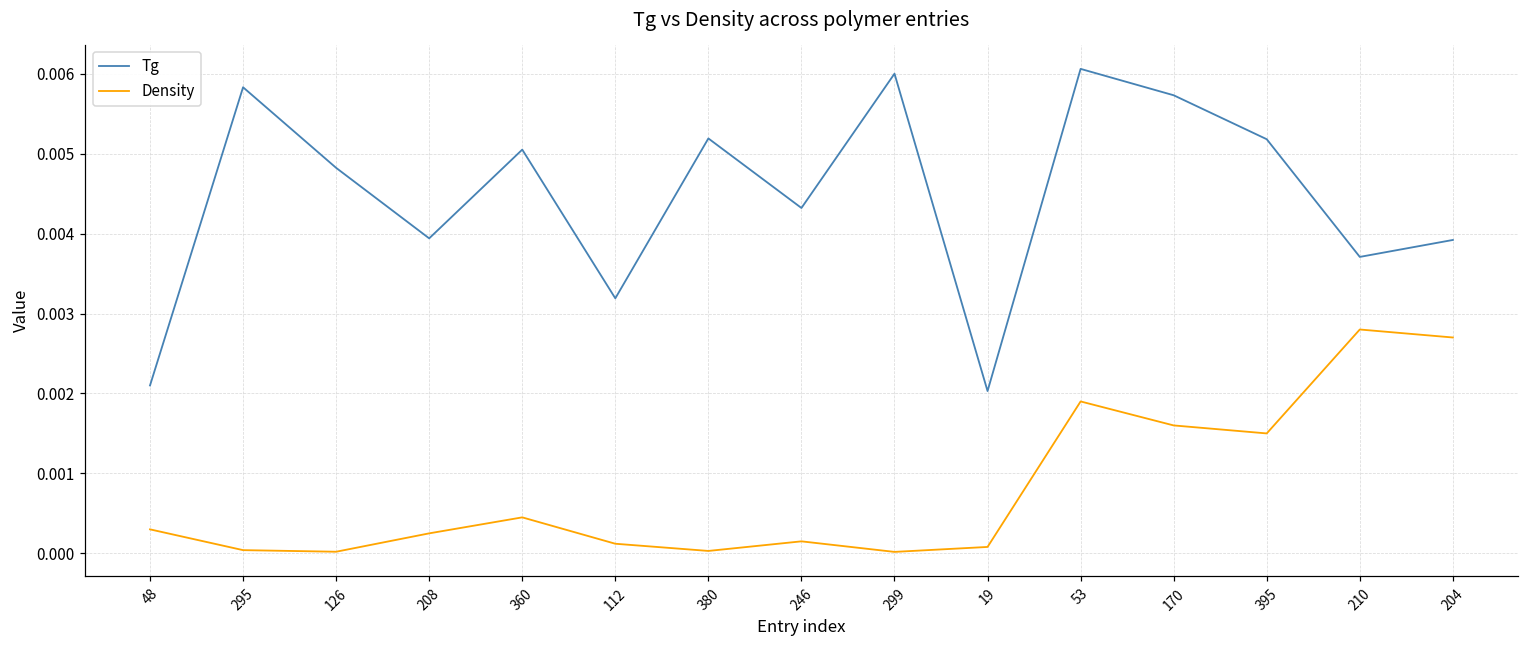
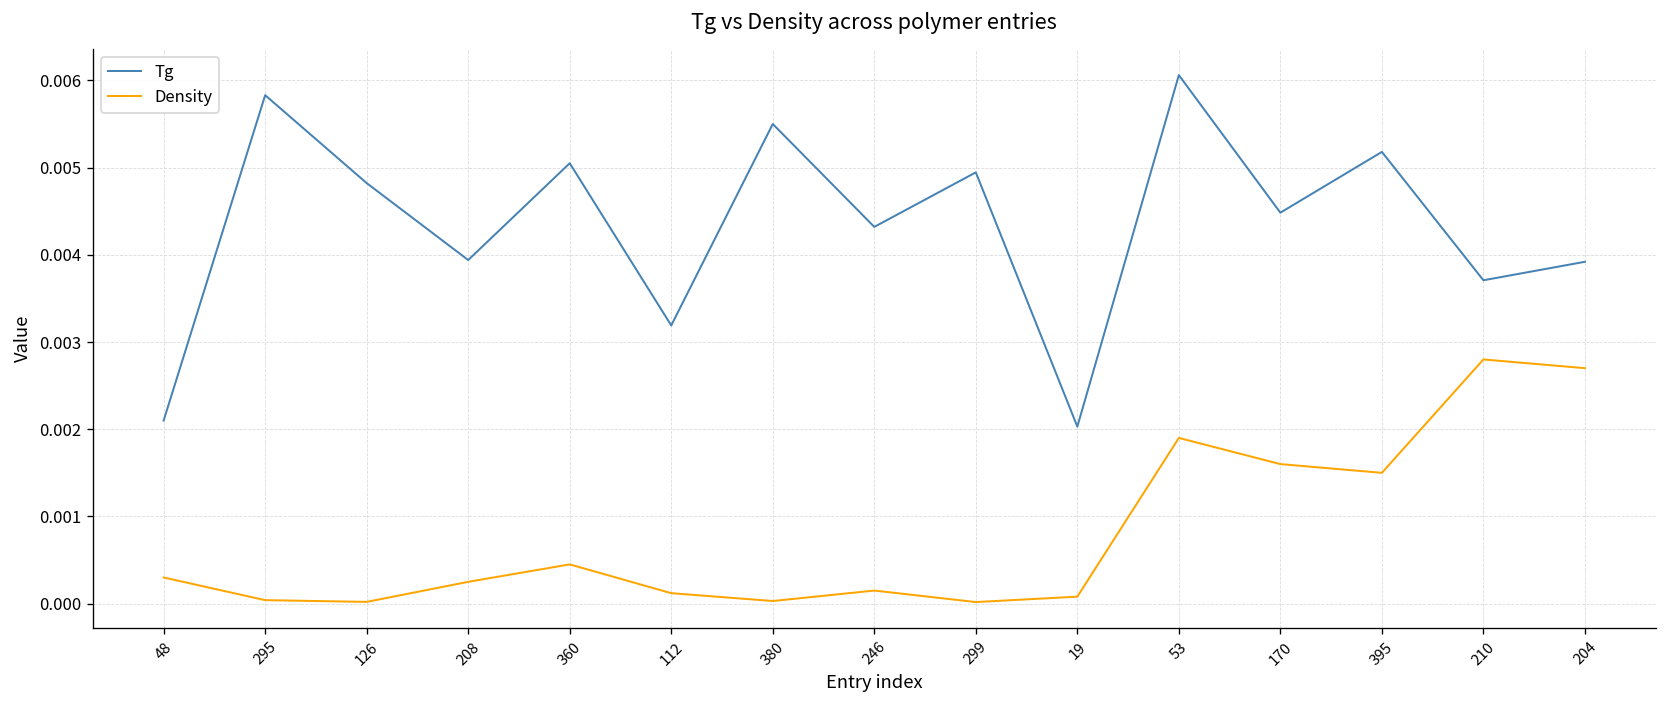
Tg, 380: 0.0052 -> 0.0055
Tg, 299: 0.0060 -> 0.0049
Tg, 170: 0.0057 -> 0.0045
